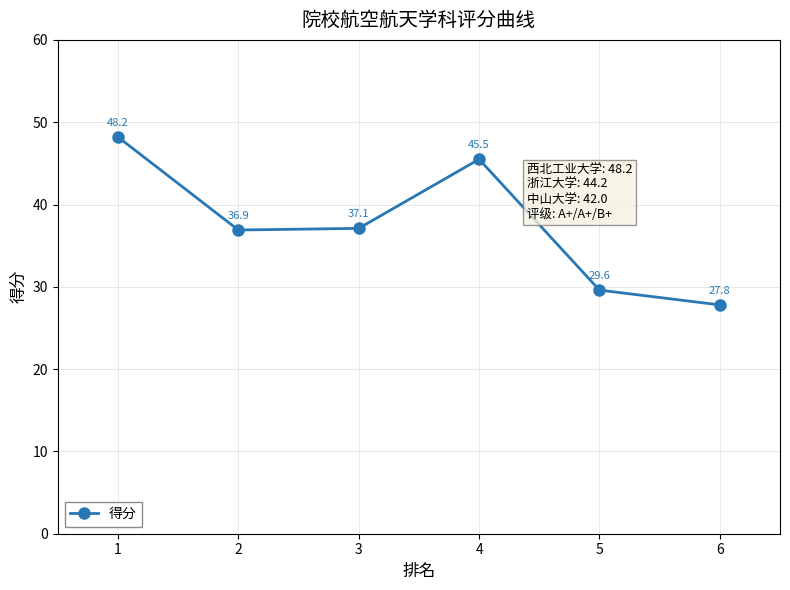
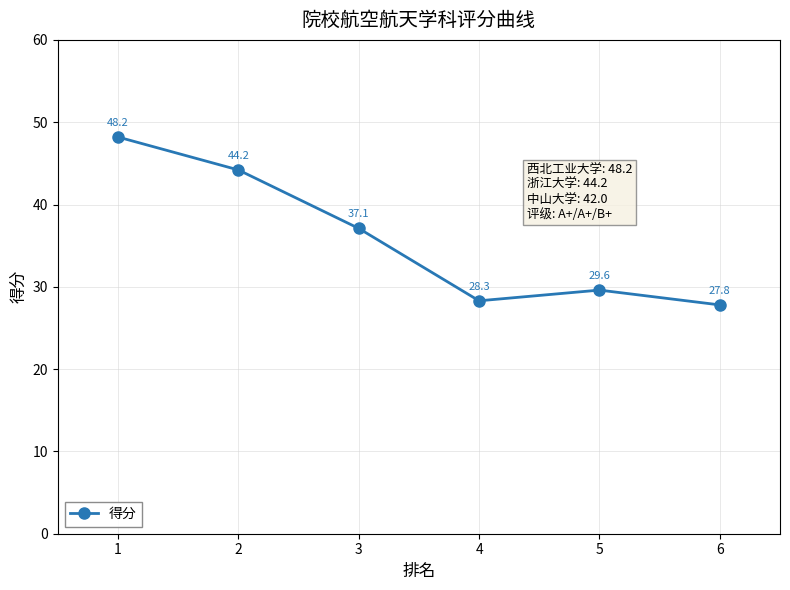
2: 36.9 -> 44.2
4: 45.5 -> 28.3
